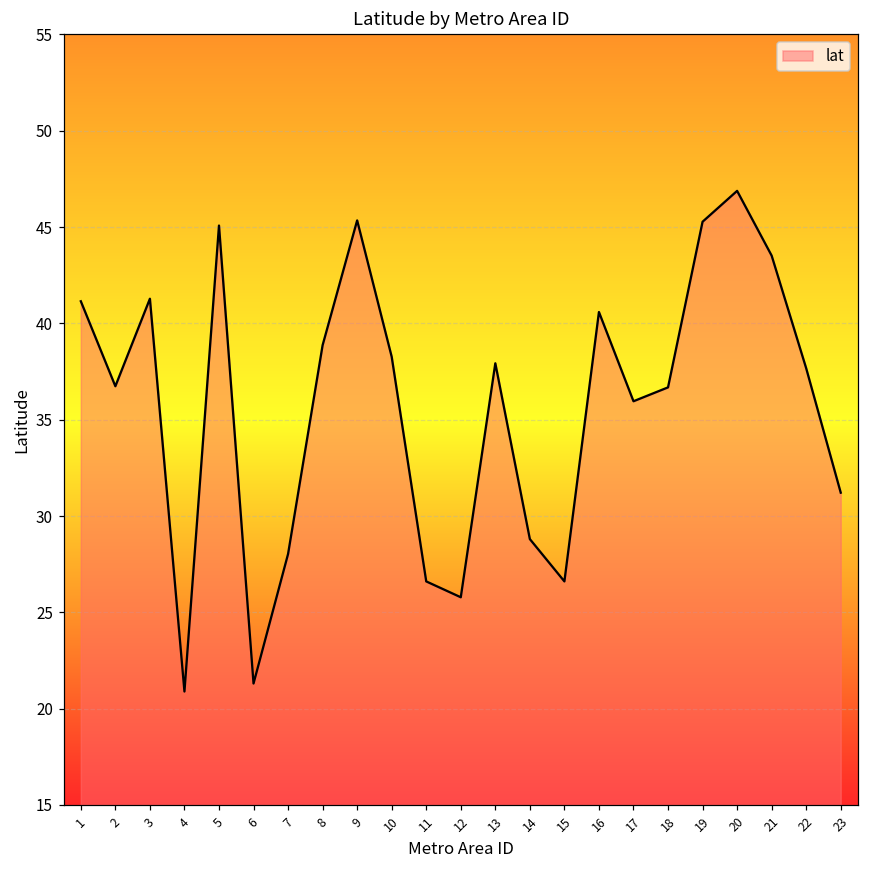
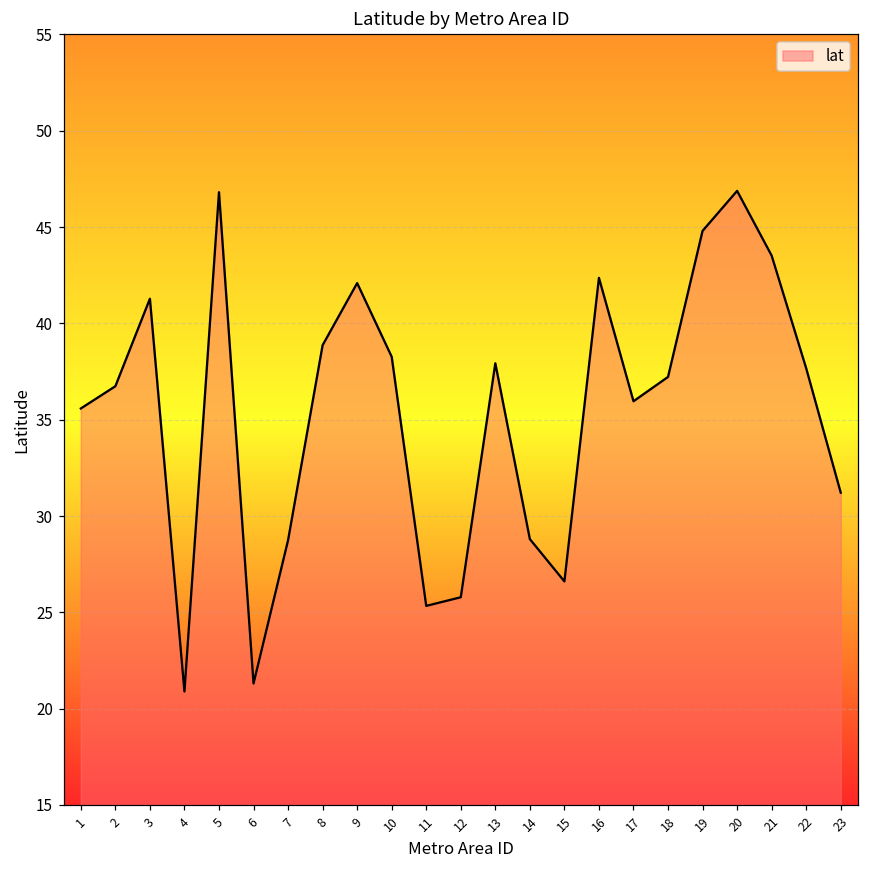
1: 41.1 -> 35.6
5: 45.1 -> 46.8
7: 28.0 -> 28.7
9: 45.3 -> 42.1
11: 26.6 -> 25.3
16: 40.6 -> 42.4
18: 36.7 -> 37.2
19: 45.3 -> 44.8
